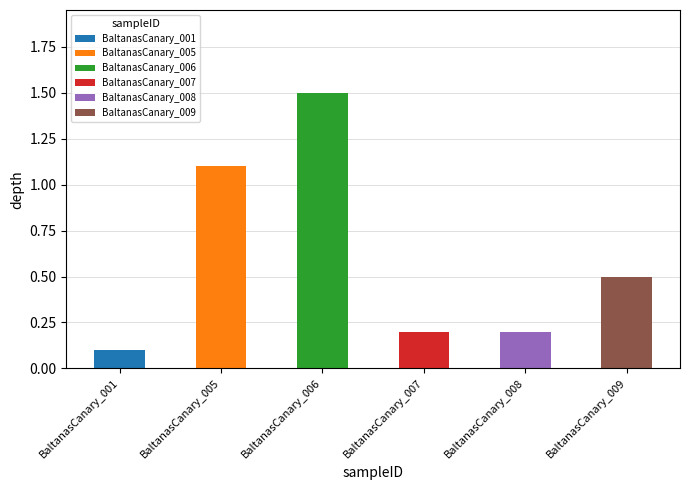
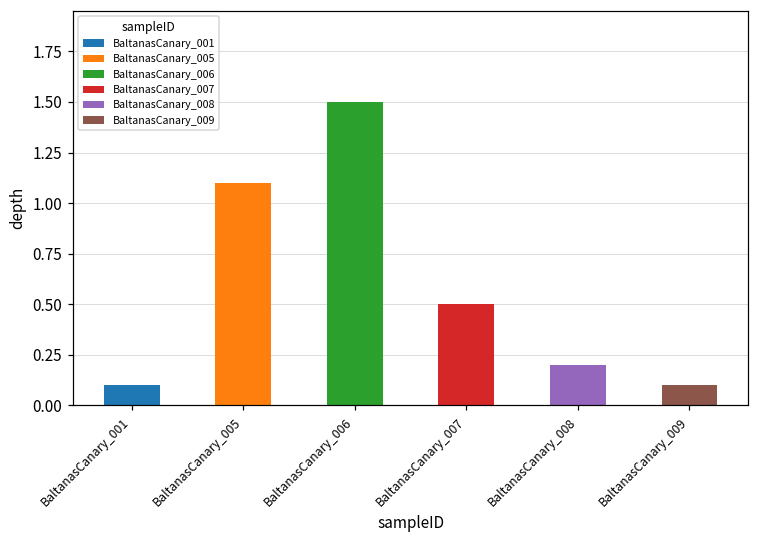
BaltanasCanary_007: 0.2 -> 0.5
BaltanasCanary_009: 0.5 -> 0.1
